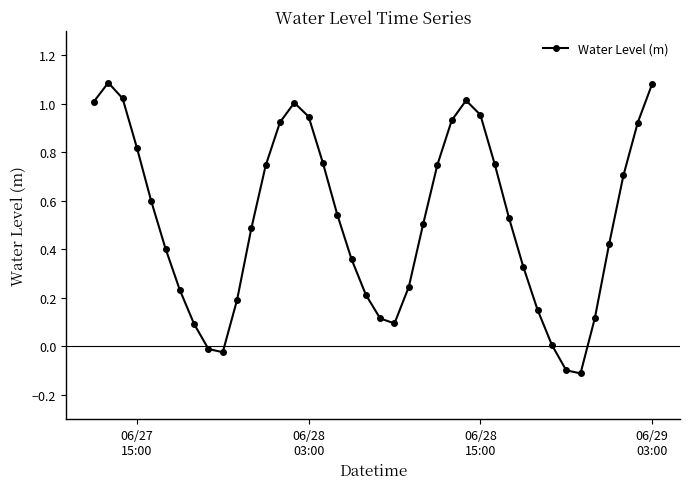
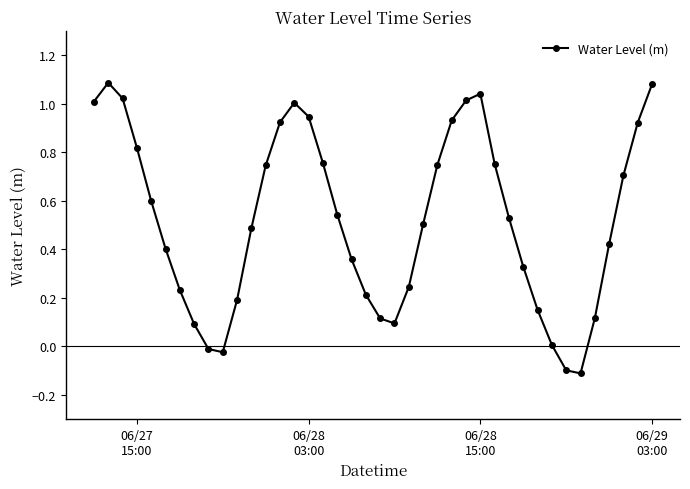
06/28 15:00: 0.95 -> 1.04
